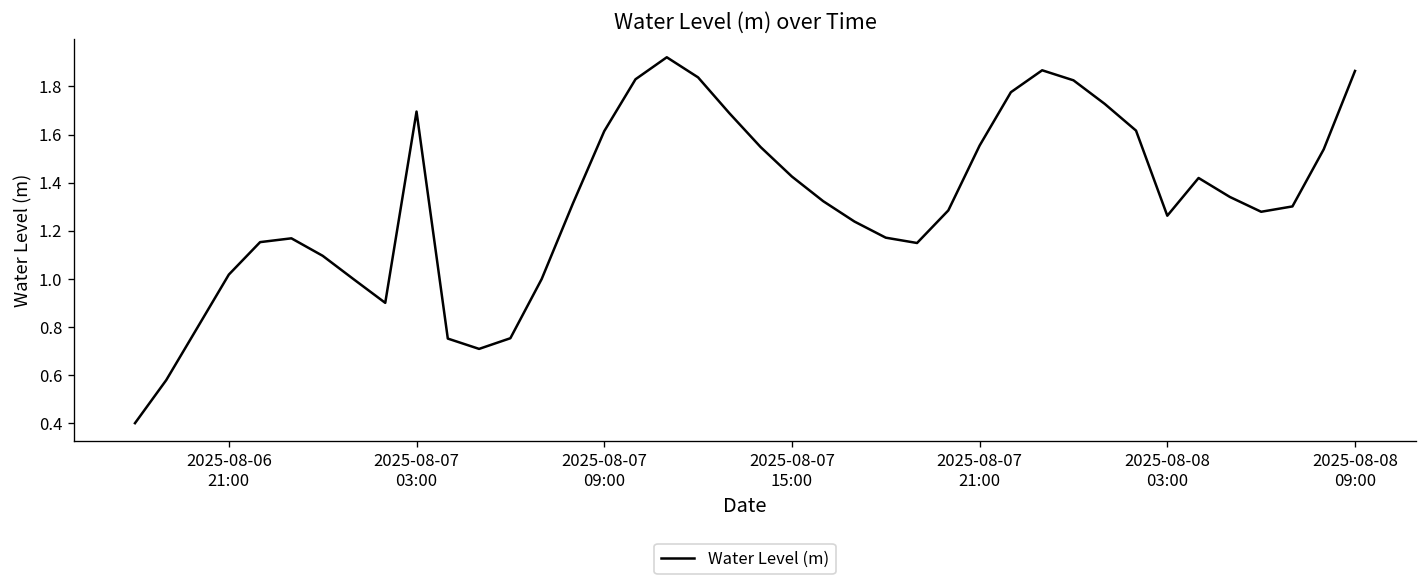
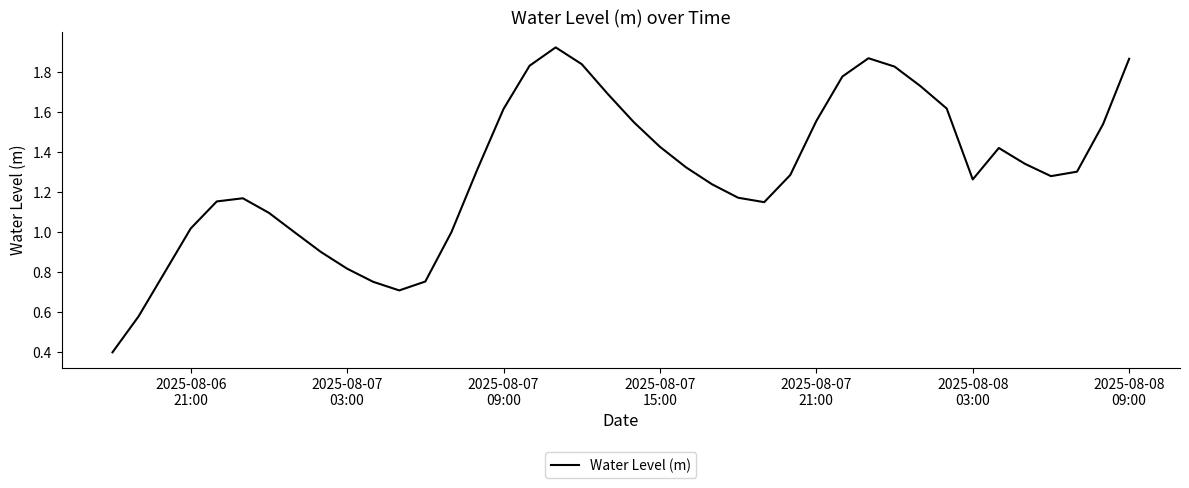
2025-08-07 03:00: 1.70 -> 0.82
